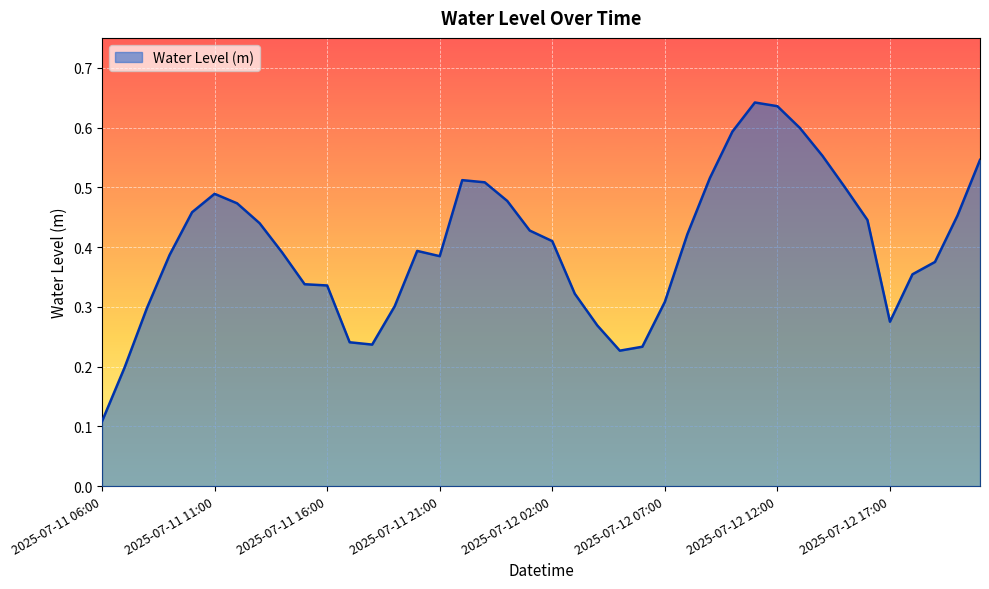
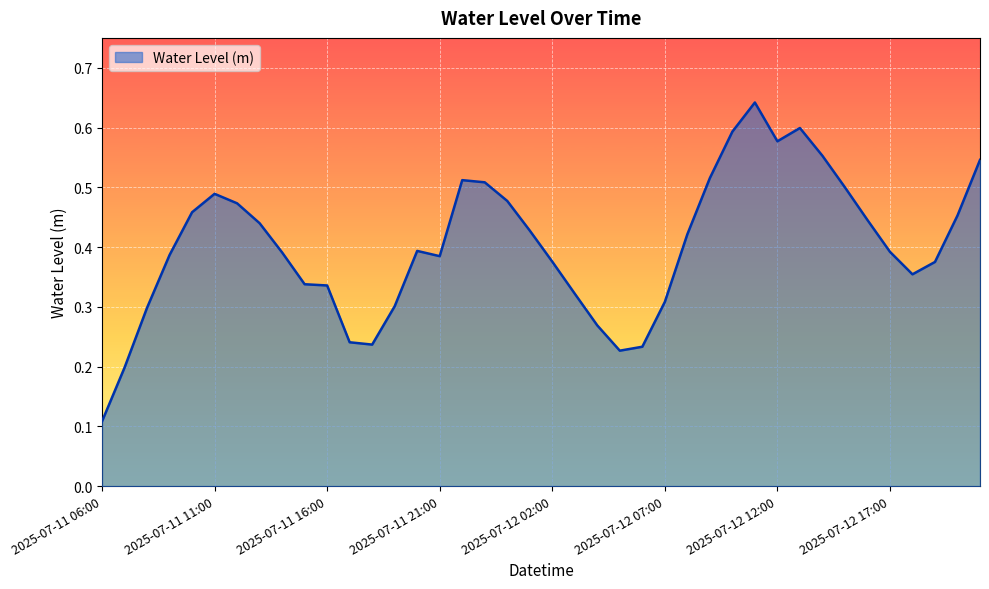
2025-07-12 02:00: 0.41 -> 0.38
2025-07-12 12:00: 0.64 -> 0.58
2025-07-12 17:00: 0.28 -> 0.39
